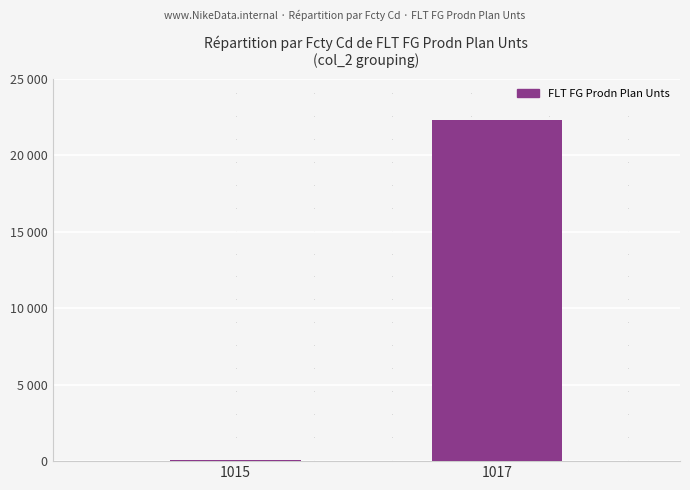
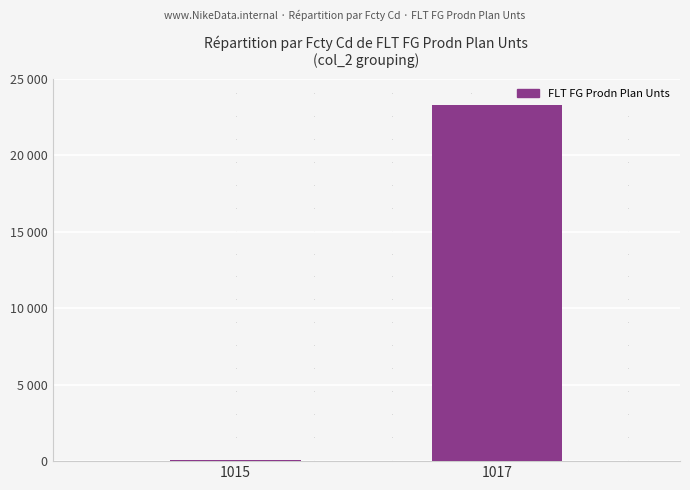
FLT FG Prodn Plan Unts, 1017: 22300 -> 23200
